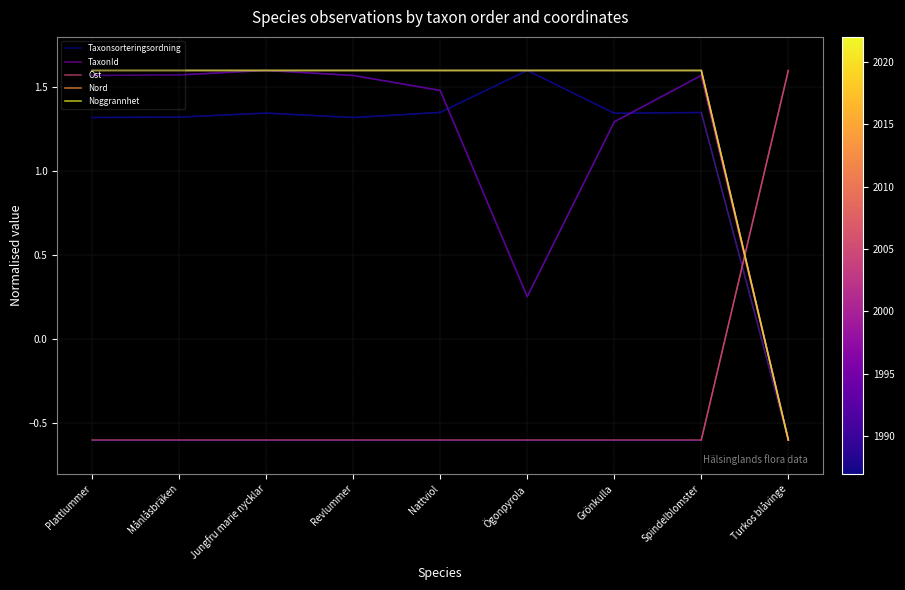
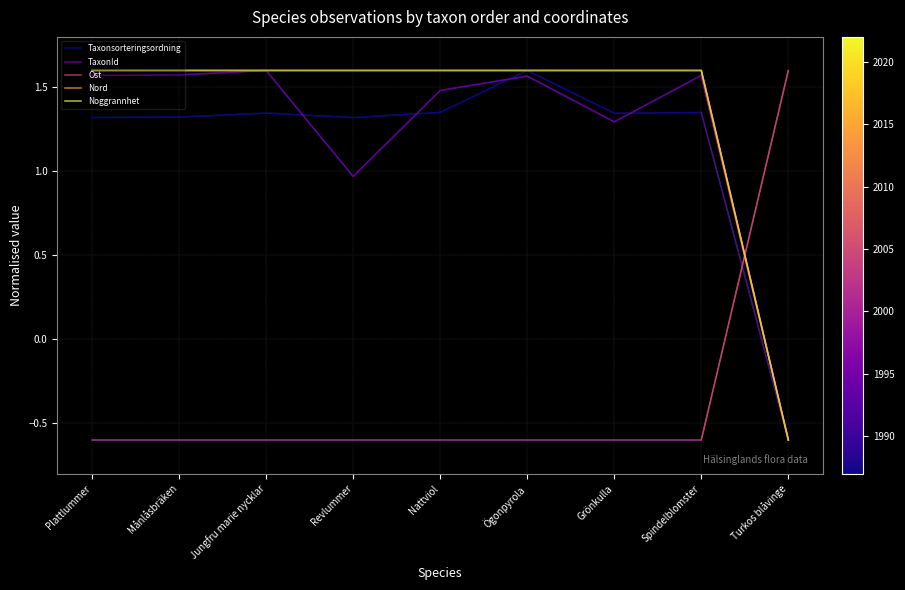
TaxonId, Revlummer: 1.57 -> 0.97
TaxonId, Ögonpyrola: 0.25 -> 1.57
